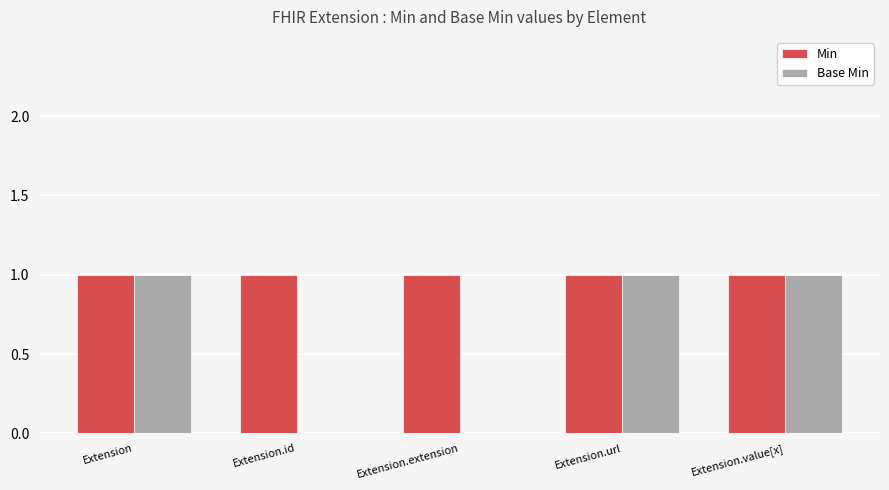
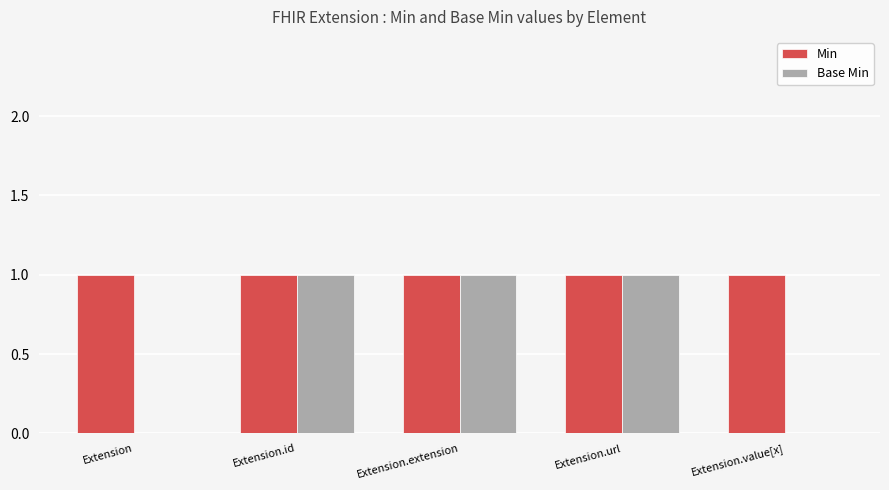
Base Min, Extension: 1 -> 0
Base Min, Extension.id: 0 -> 1
Base Min, Extension.extension: 0 -> 1
Base Min, Extension.value[x]: 1 -> 0
